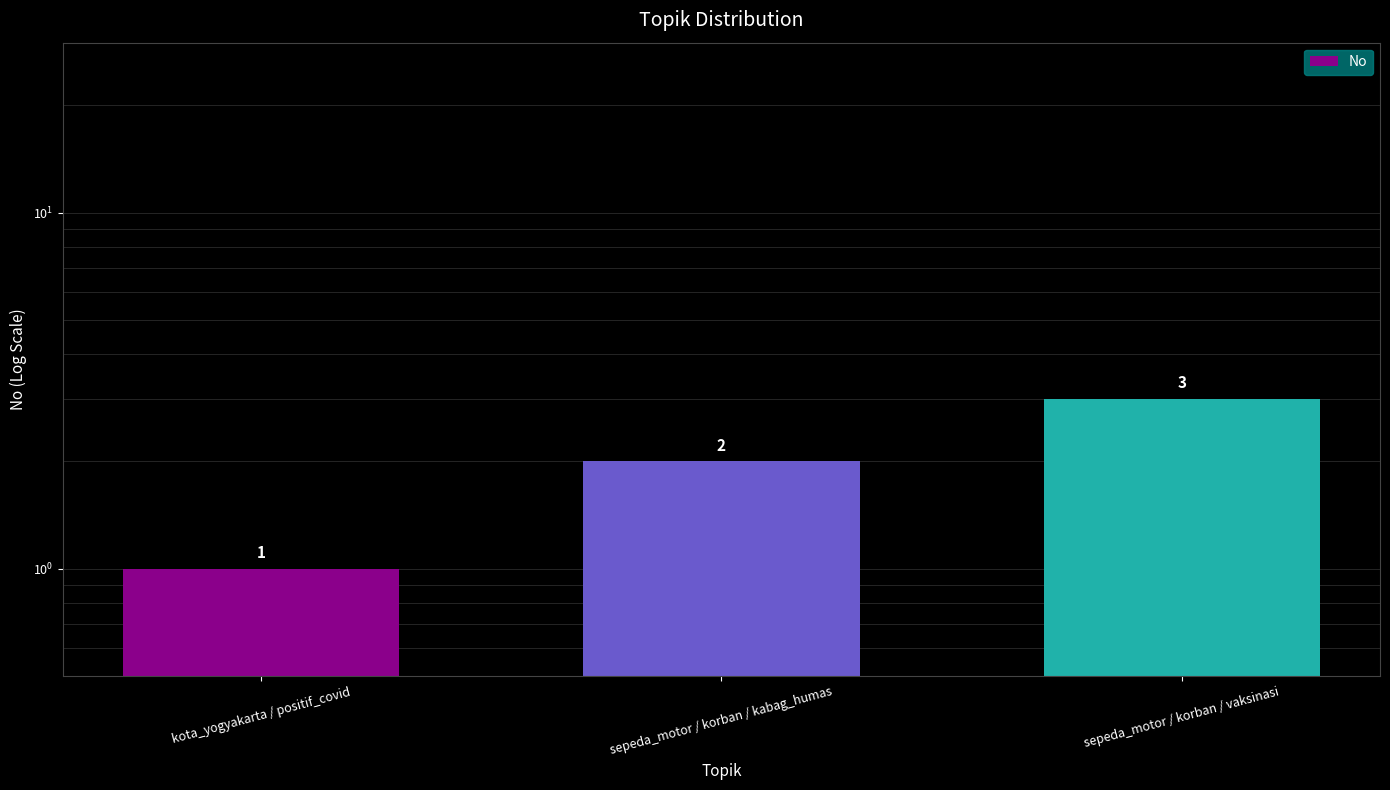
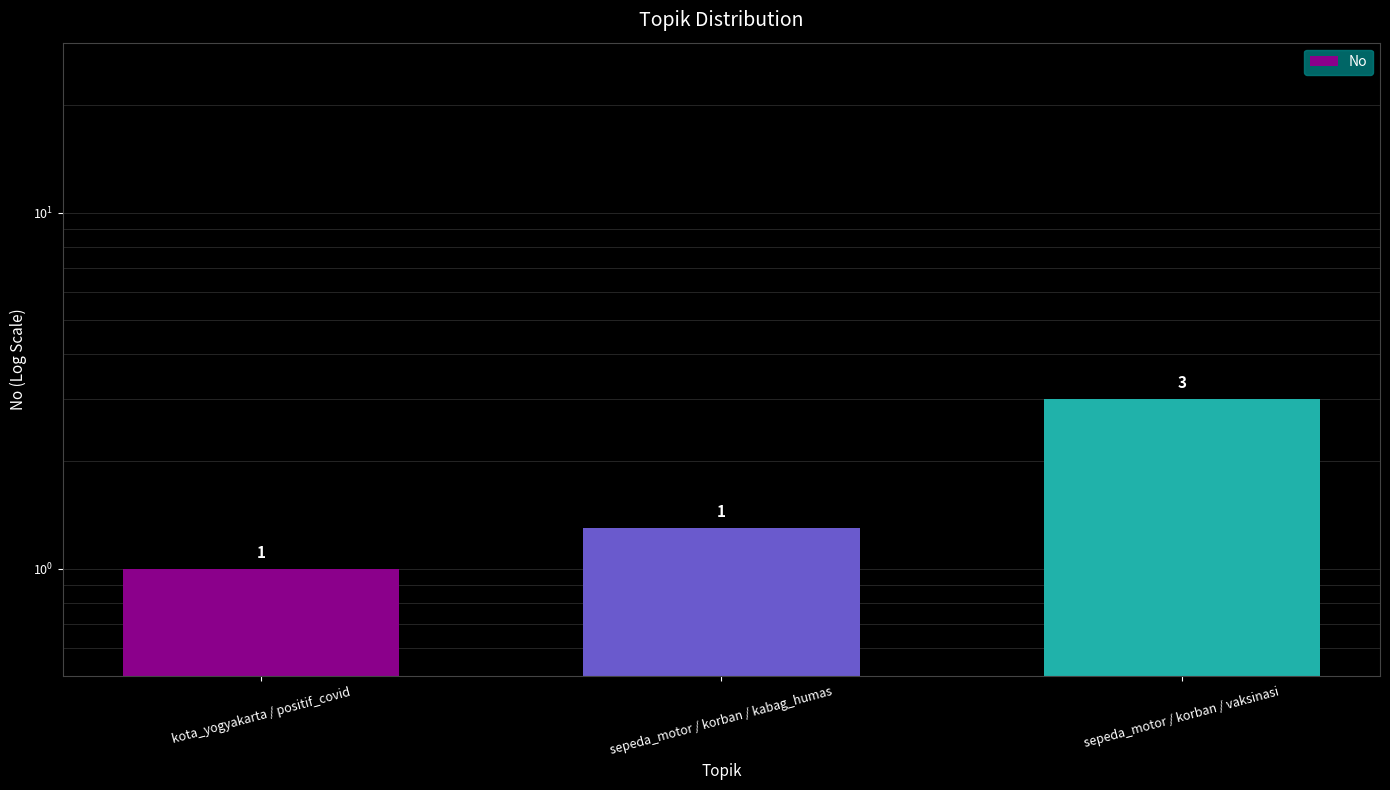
sepeda_motor / korban / kabag_humas: 2 -> 1
